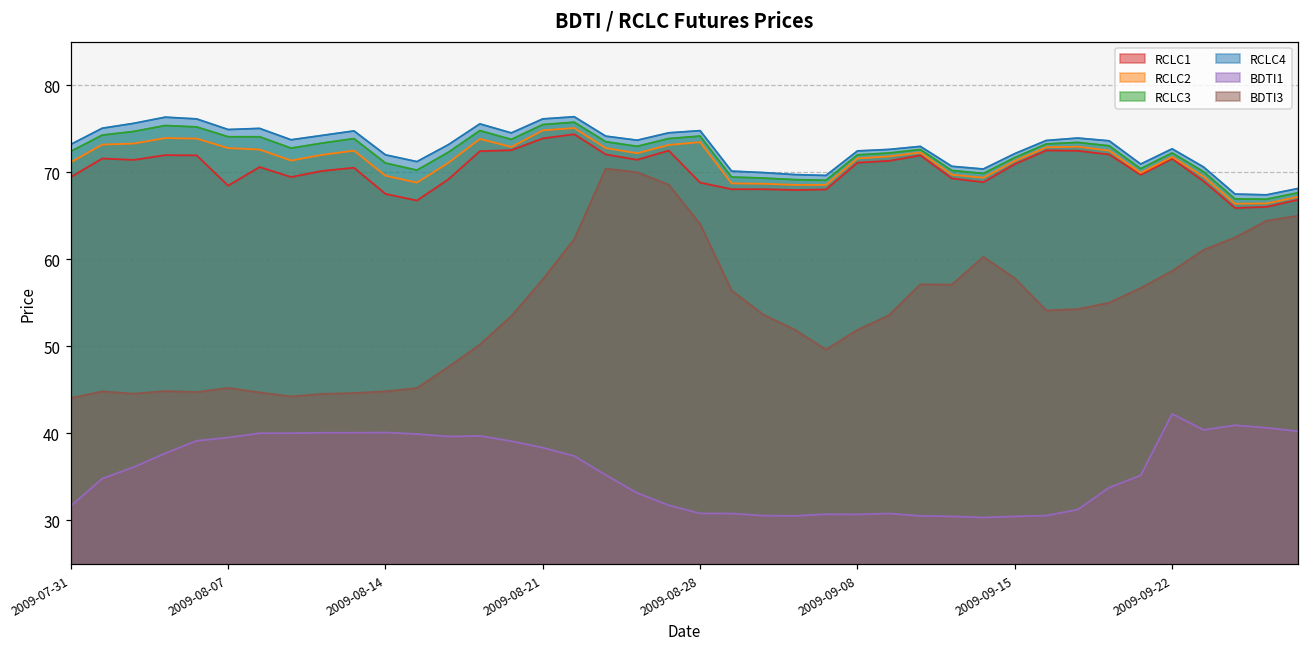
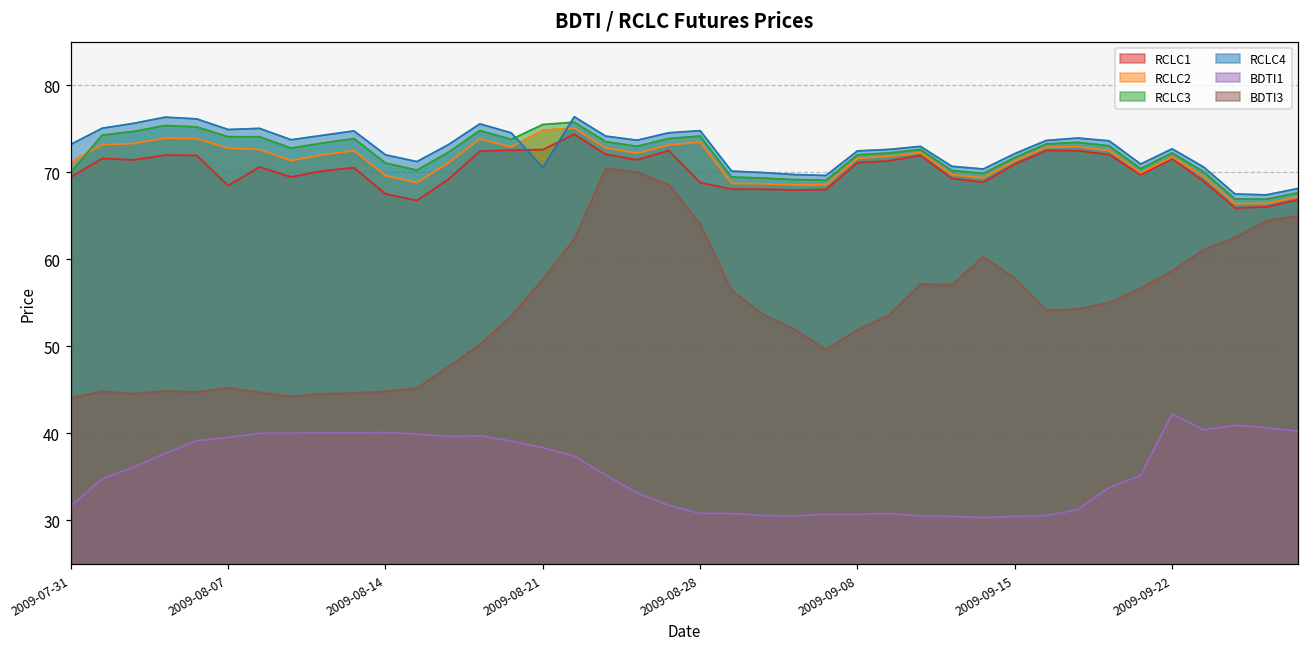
RCLC3, 2009-07-31: 72 -> 70
RCLC1, 2009-08-21: 74 -> 73
RCLC4, 2009-08-21: 76 -> 71
